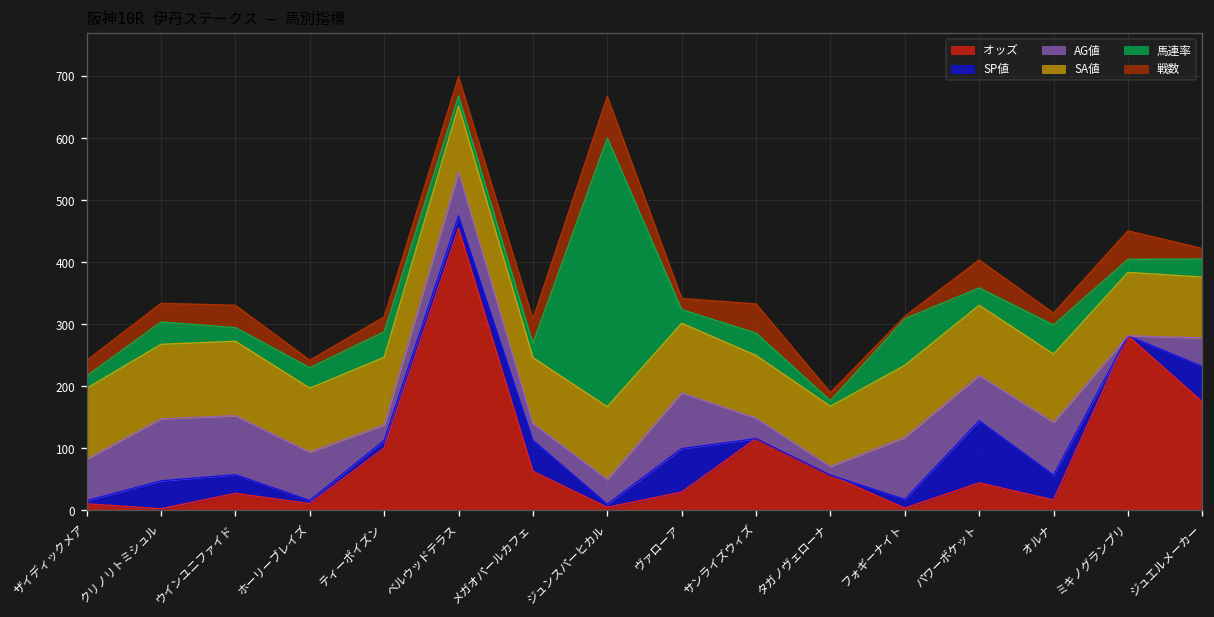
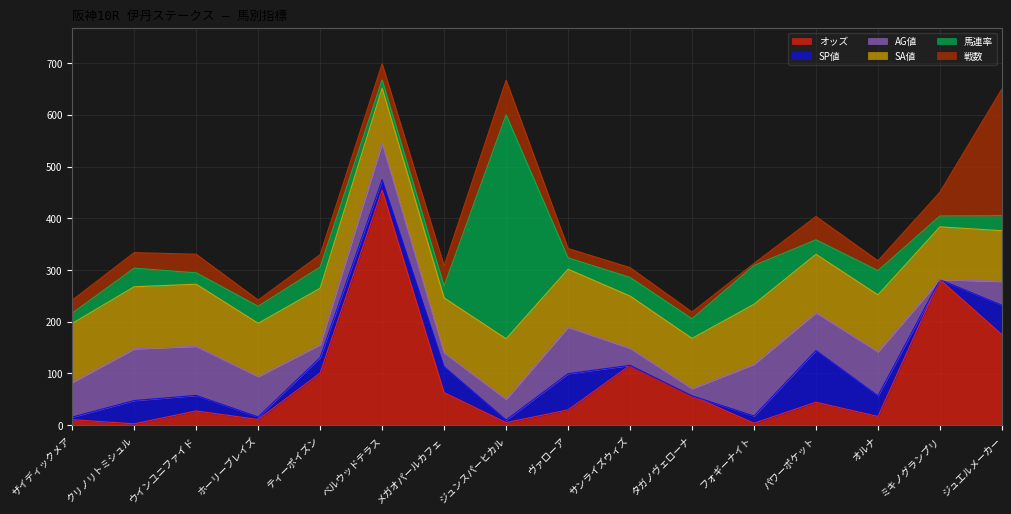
SP値, ティーポイズン: 10 -> 30
戦数, サンライズウィズ: 50 -> 20
馬連率, タガノヴェローナ: 10 -> 40
戦数, ジュエルメーカー: 20 -> 250
